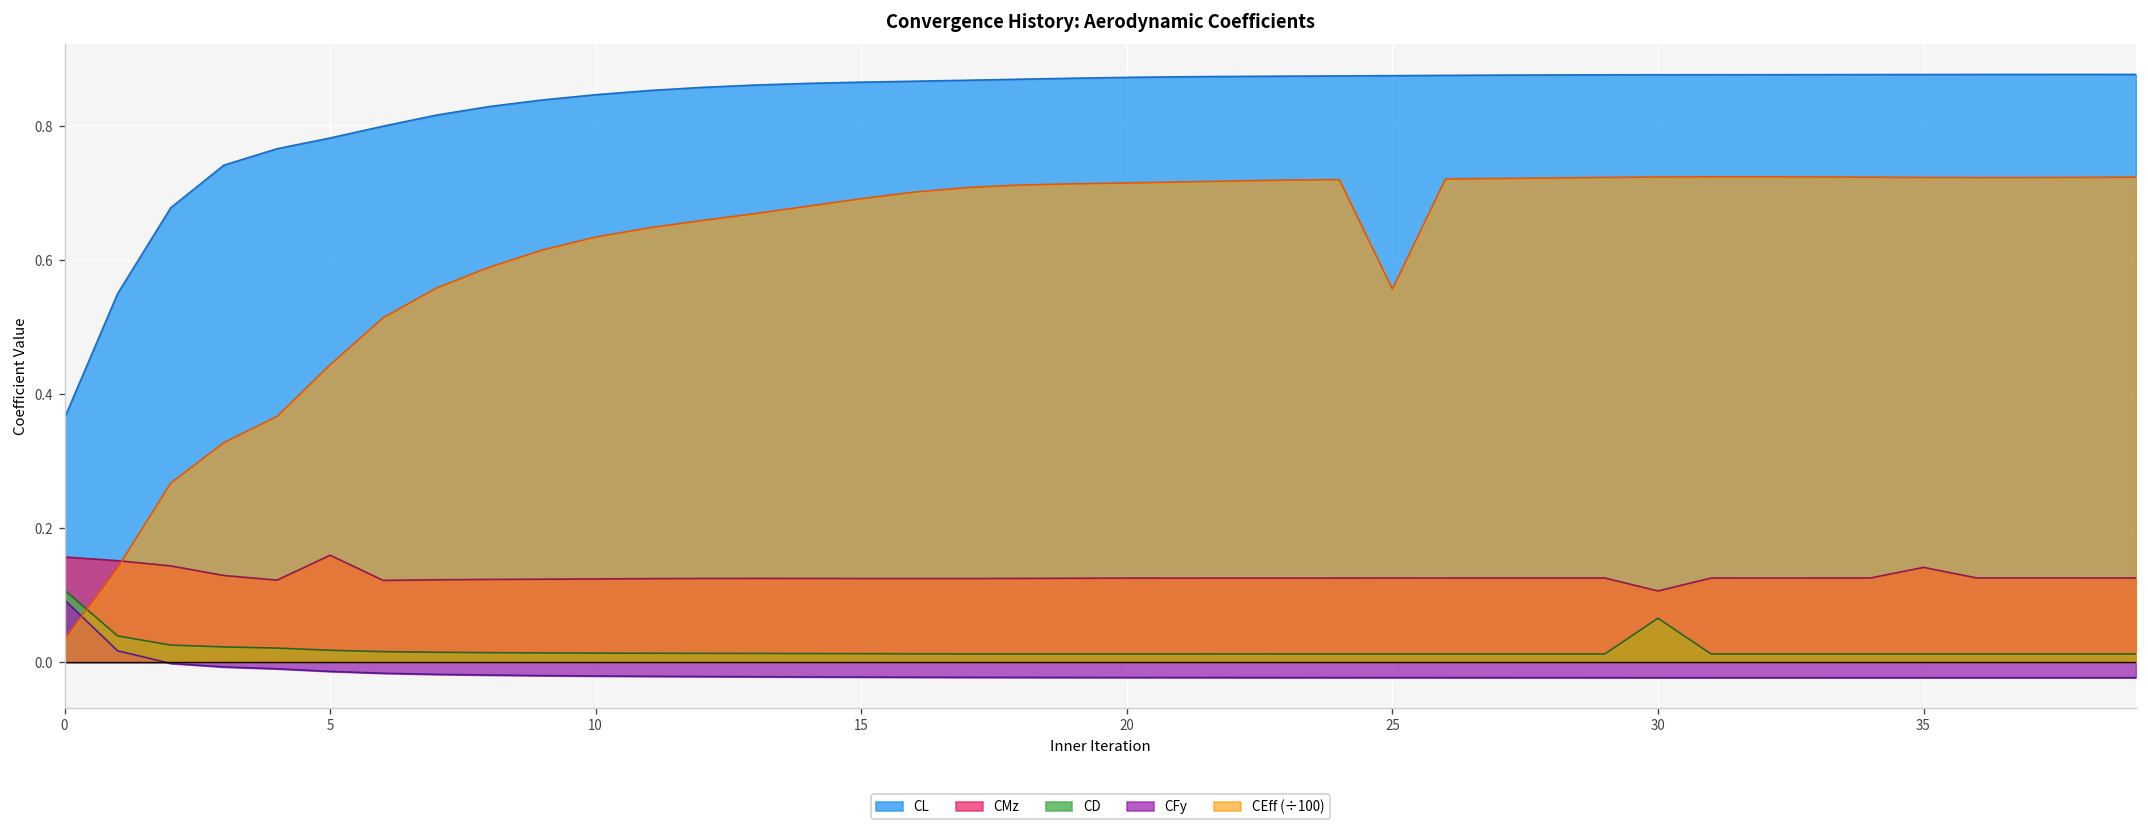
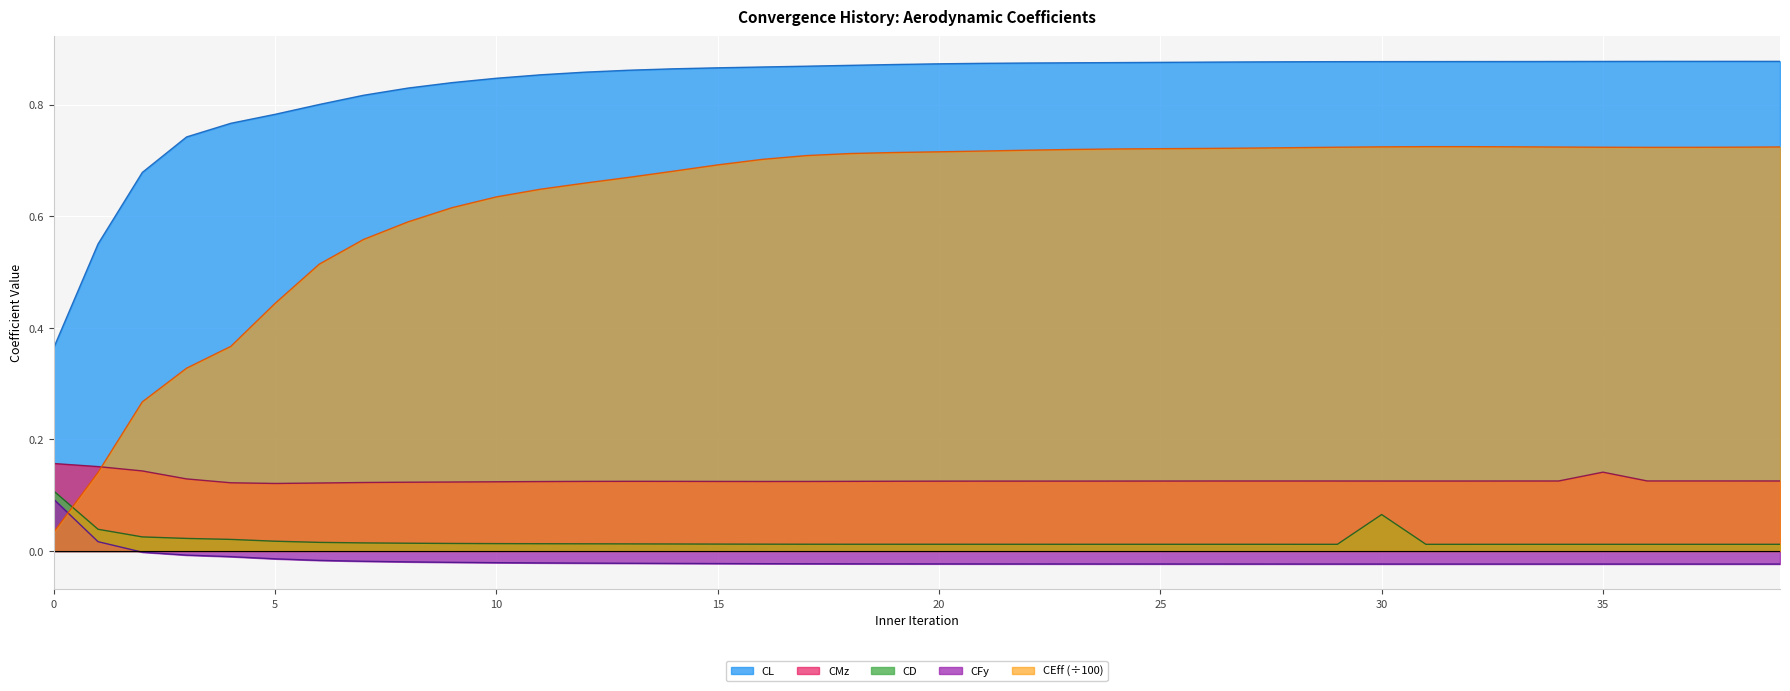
CMz, 5: 0.16 -> 0.12
CEff (÷100), 25: 0.56 -> 0.72
CMz, 30: 0.11 -> 0.13
